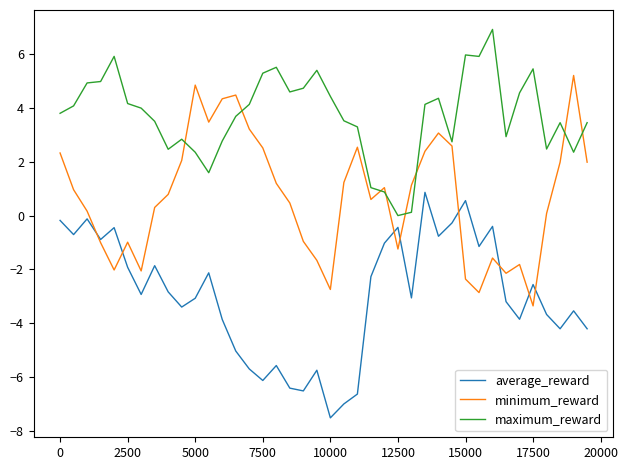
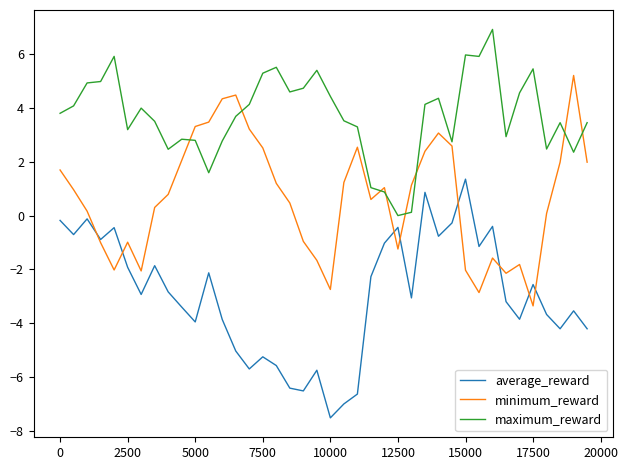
minimum_reward, 0: 2.3 -> 1.7
maximum_reward, 2500: 4.2 -> 3.2
average_reward, 5000: -3.1 -> -4.0
minimum_reward, 5000: 4.9 -> 3.3
maximum_reward, 5000: 2.4 -> 2.8
average_reward, 7500: -6.1 -> -5.3
average_reward, 15000: 0.6 -> 1.4
minimum_reward, 15000: -2.4 -> -2.0
